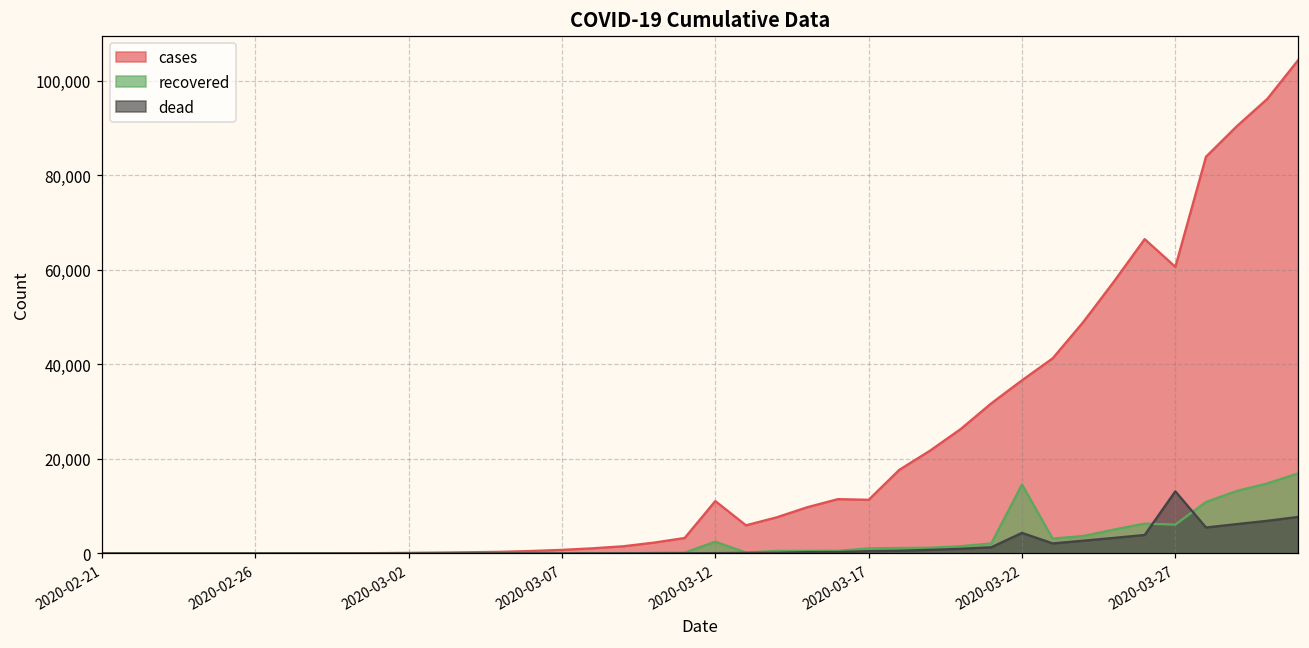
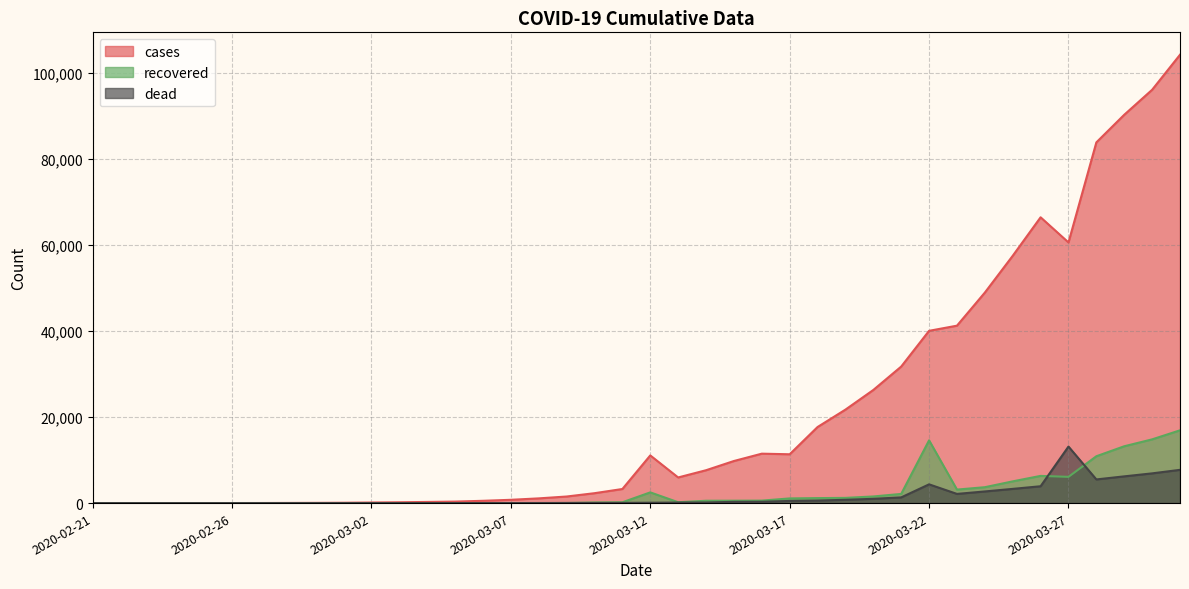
cases, 2020-03-22: 37,000 -> 40,000
